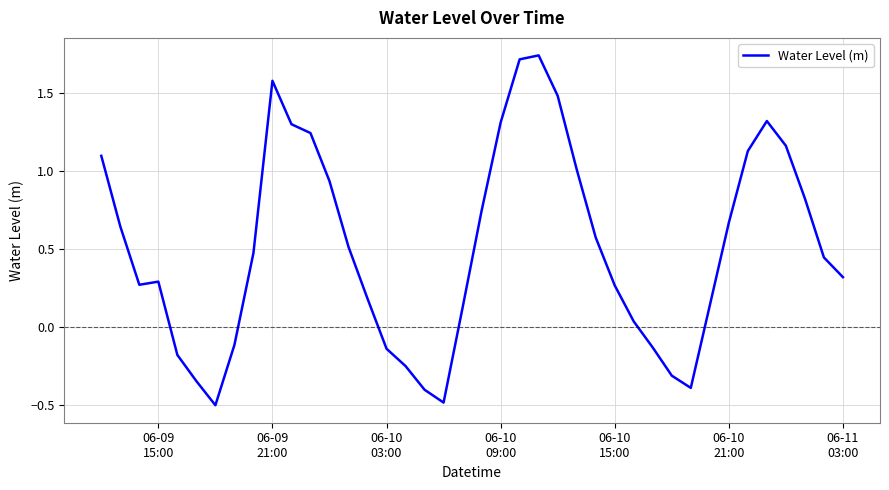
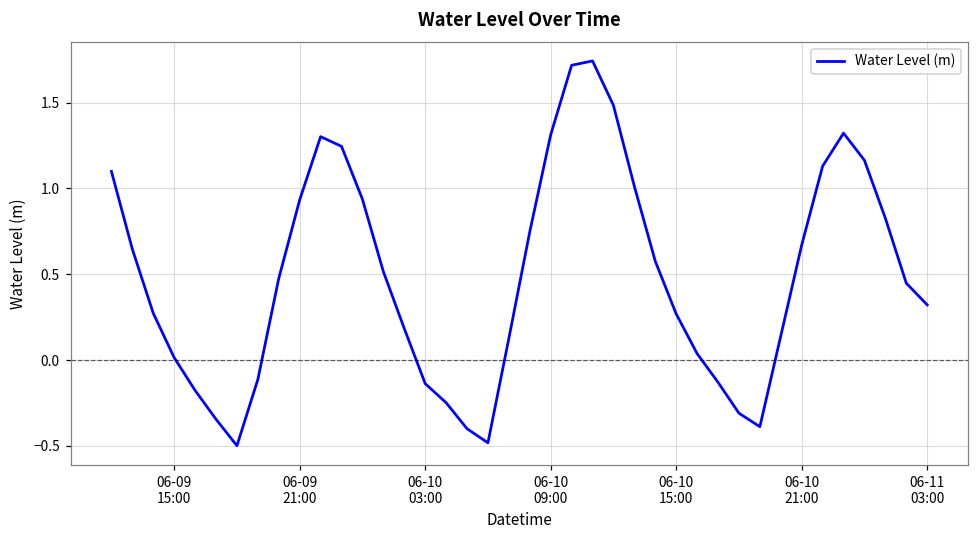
06-09 15:00: 0.29 -> 0.01
06-09 21:00: 1.58 -> 0.93
